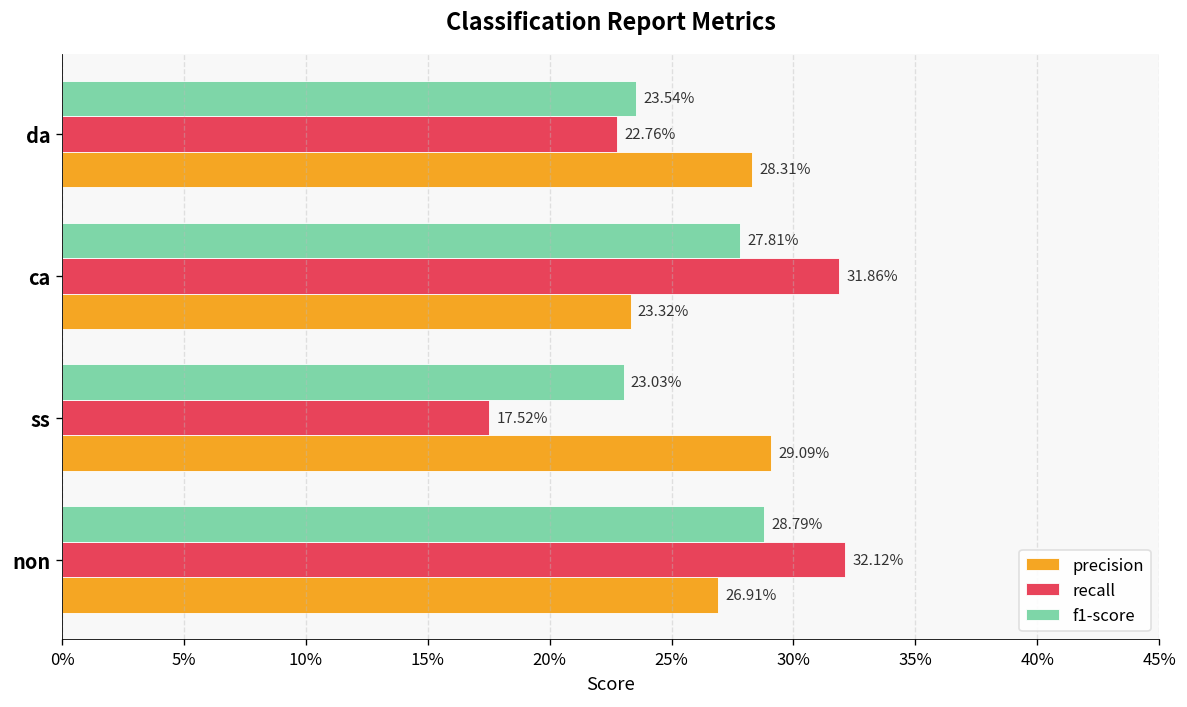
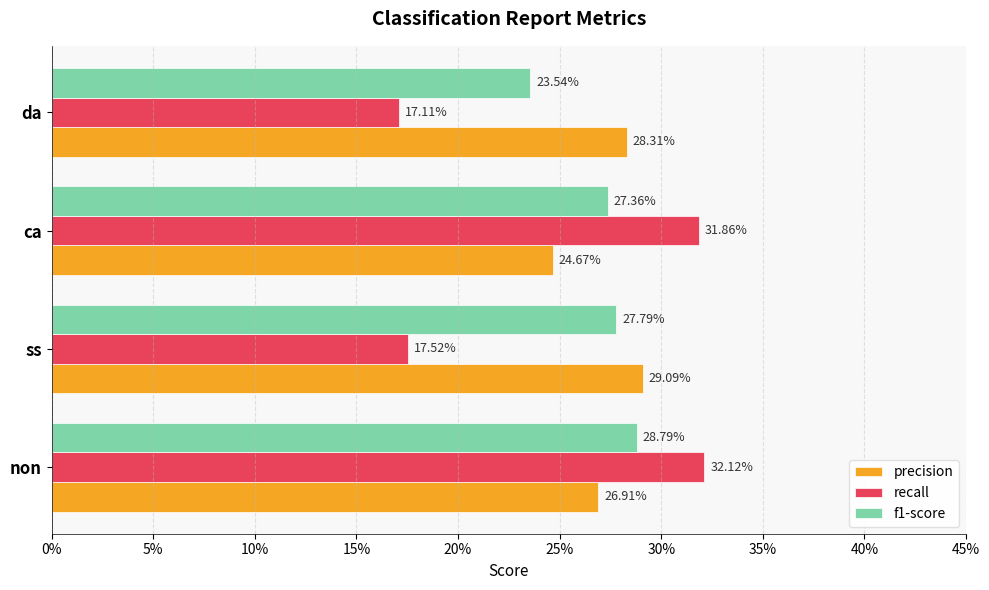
recall, da: 22.76% -> 17.11%
f1-score, ca: 27.81% -> 27.36%
precision, ca: 23.32% -> 24.67%
f1-score, ss: 23.03% -> 27.79%
